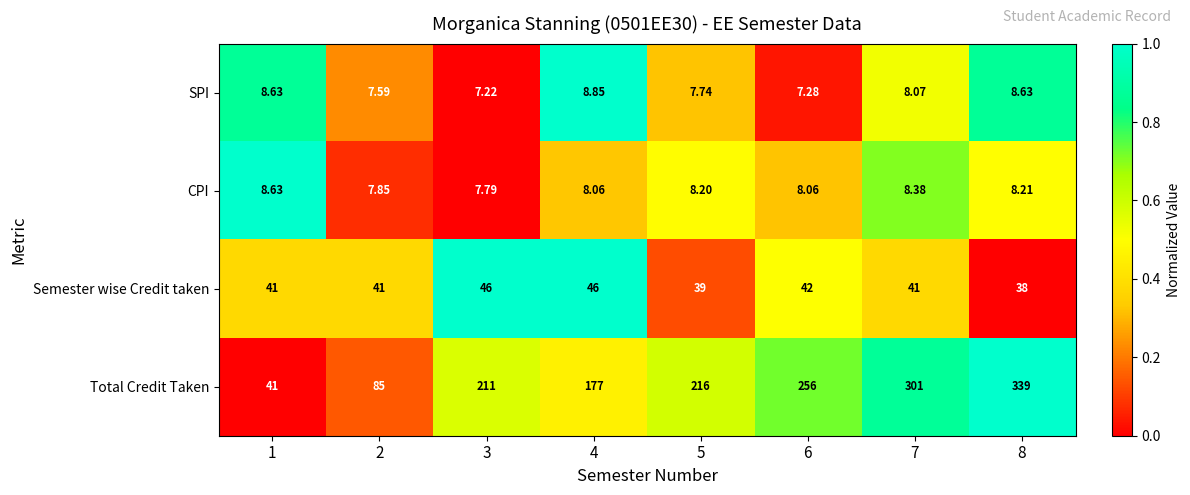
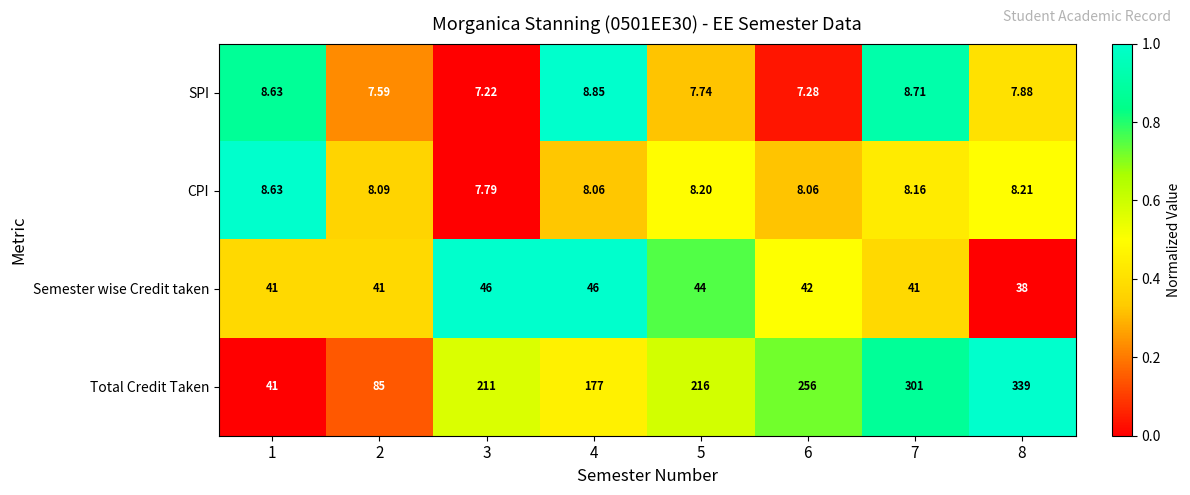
SPI, 7: 8.07 -> 8.71
SPI, 8: 8.63 -> 7.88
CPI, 2: 7.85 -> 8.09
CPI, 7: 8.38 -> 8.16
Semester wise Credit taken, 5: 39 -> 44
